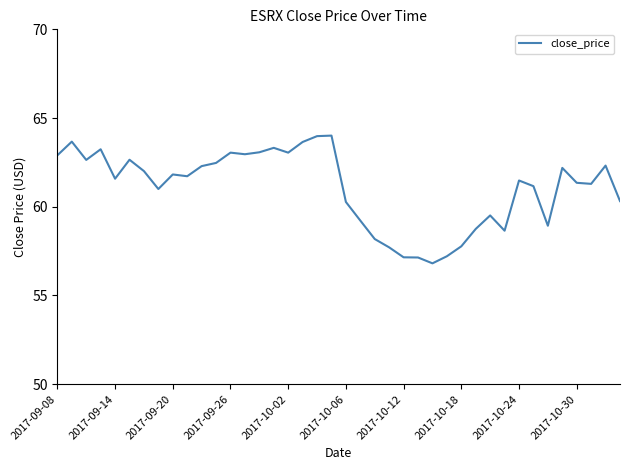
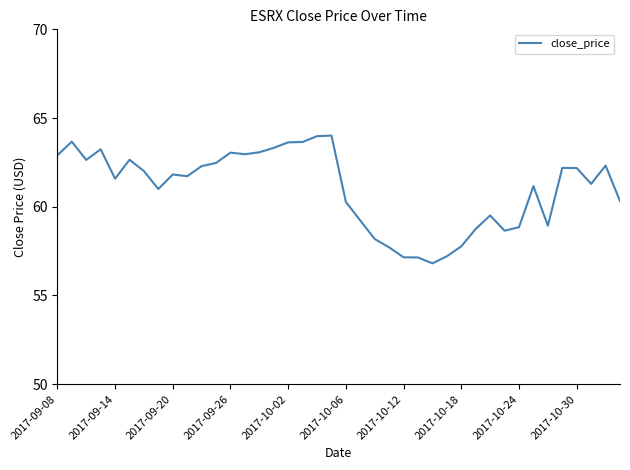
2017-10-02: 63.1 -> 63.6
2017-10-24: 61.5 -> 58.9
2017-10-30: 61.4 -> 62.2
